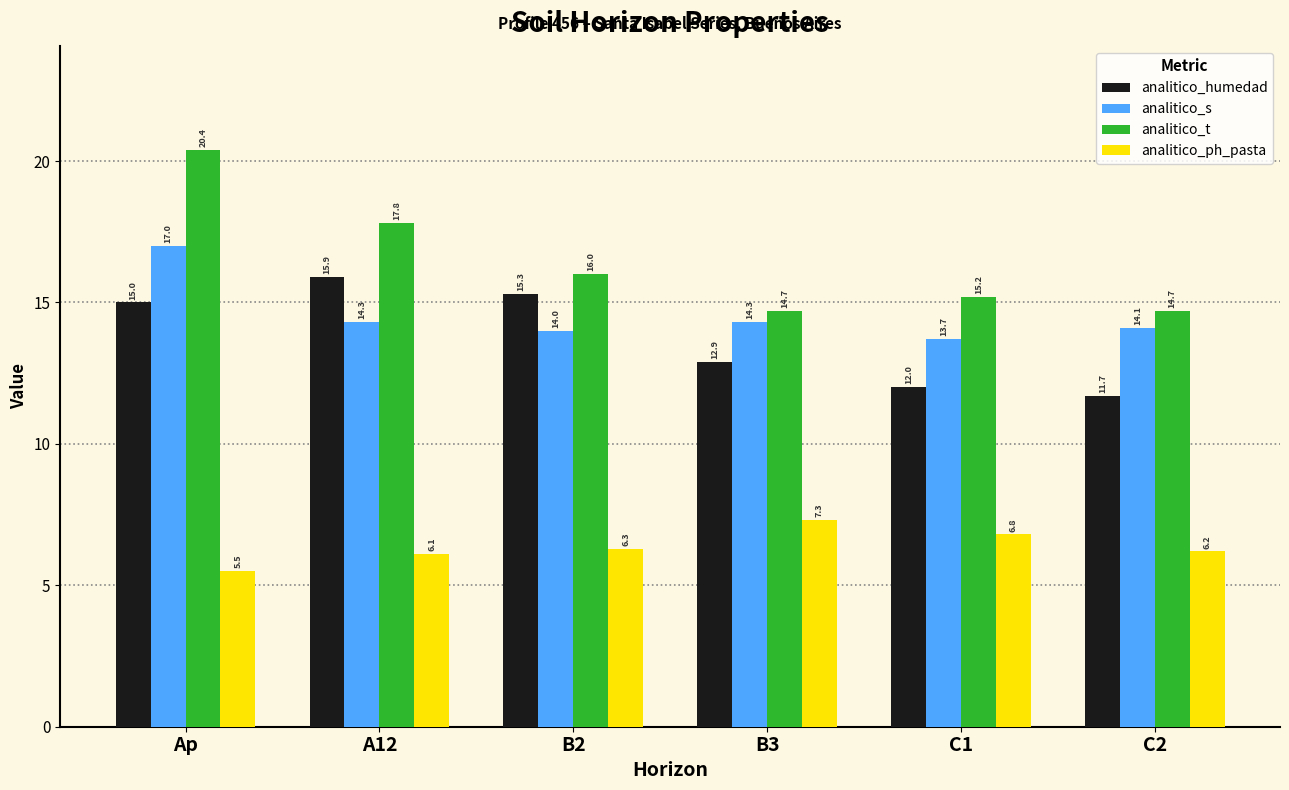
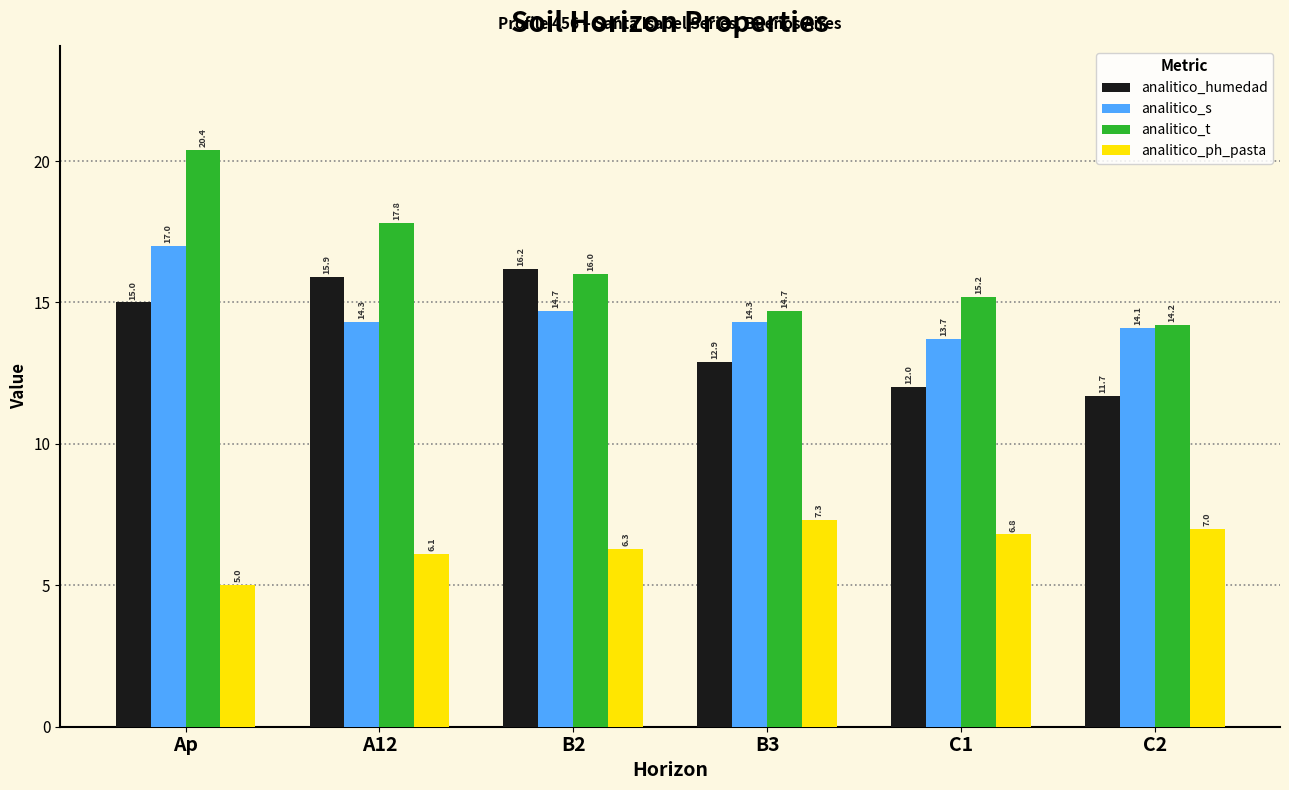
analitico_ph_pasta, Ap: 5.5 -> 5.0
analitico_humedad, B2: 15.3 -> 16.2
analitico_s, B2: 14.0 -> 14.7
analitico_t, C2: 14.7 -> 14.2
analitico_ph_pasta, C2: 6.2 -> 7.0
